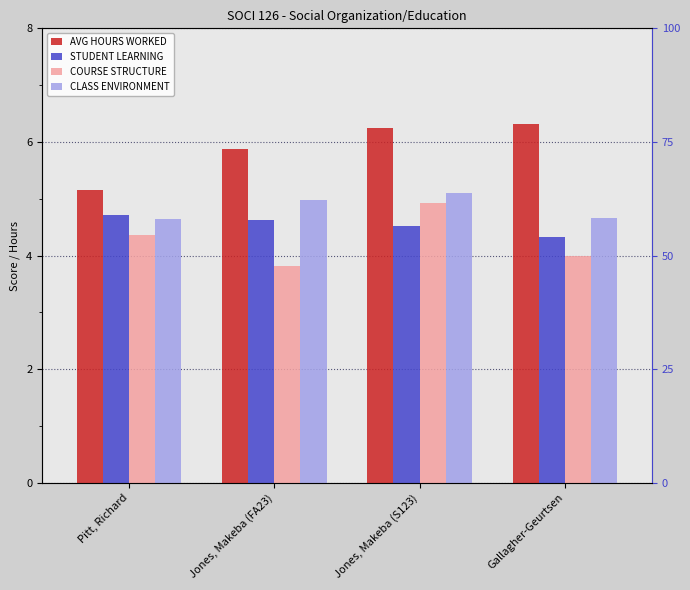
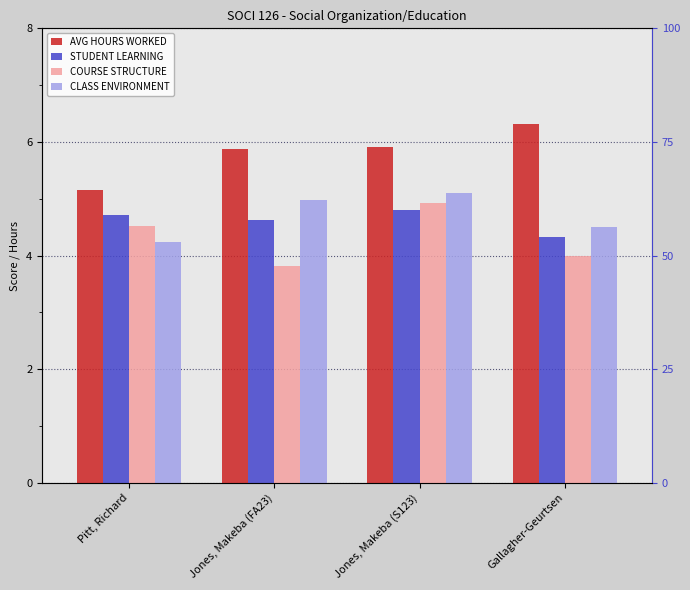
COURSE STRUCTURE, Pitt, Richard: 4.4 -> 4.5
CLASS ENVIRONMENT, Pitt, Richard: 4.7 -> 4.2
AVG HOURS WORKED, Jones, Makeba (S123): 6.3 -> 5.9
STUDENT LEARNING, Jones, Makeba (S123): 4.5 -> 4.8
CLASS ENVIRONMENT, Gallagher-Geurtsen: 4.7 -> 4.5
